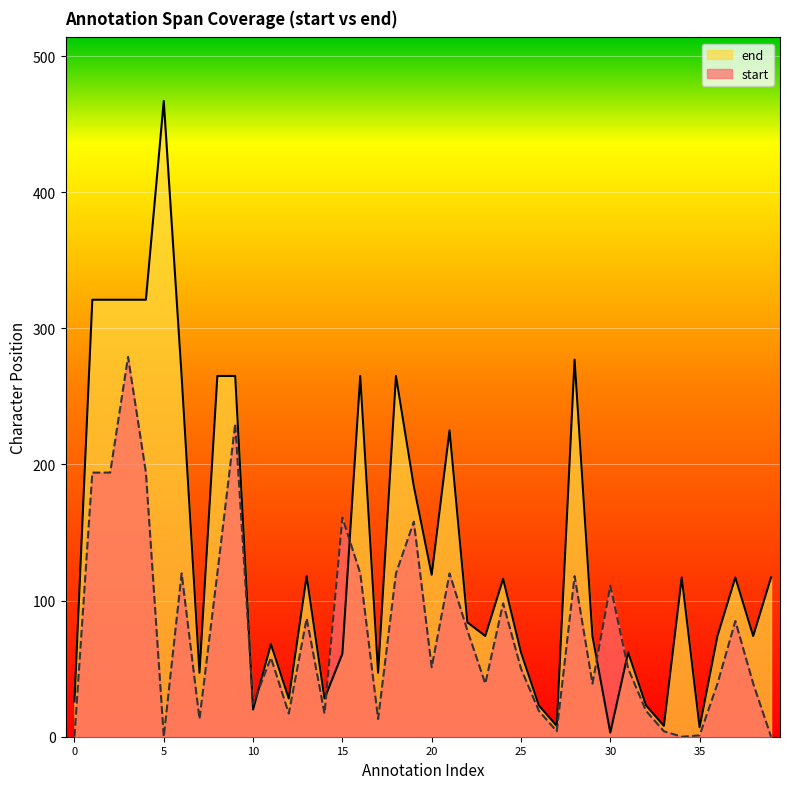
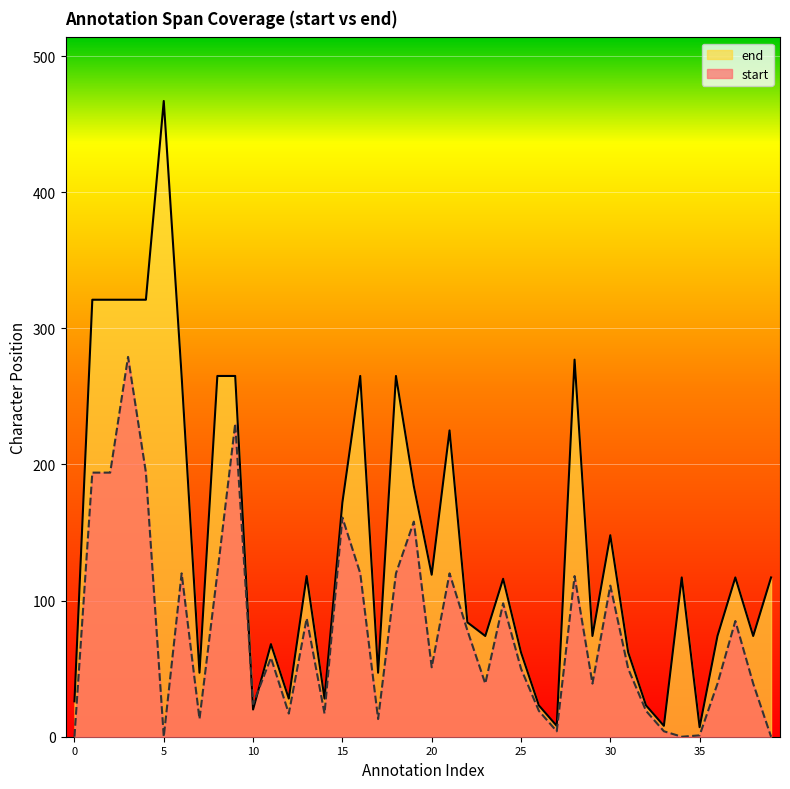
end, 15: 61 -> 172
end, 30: 3 -> 148
